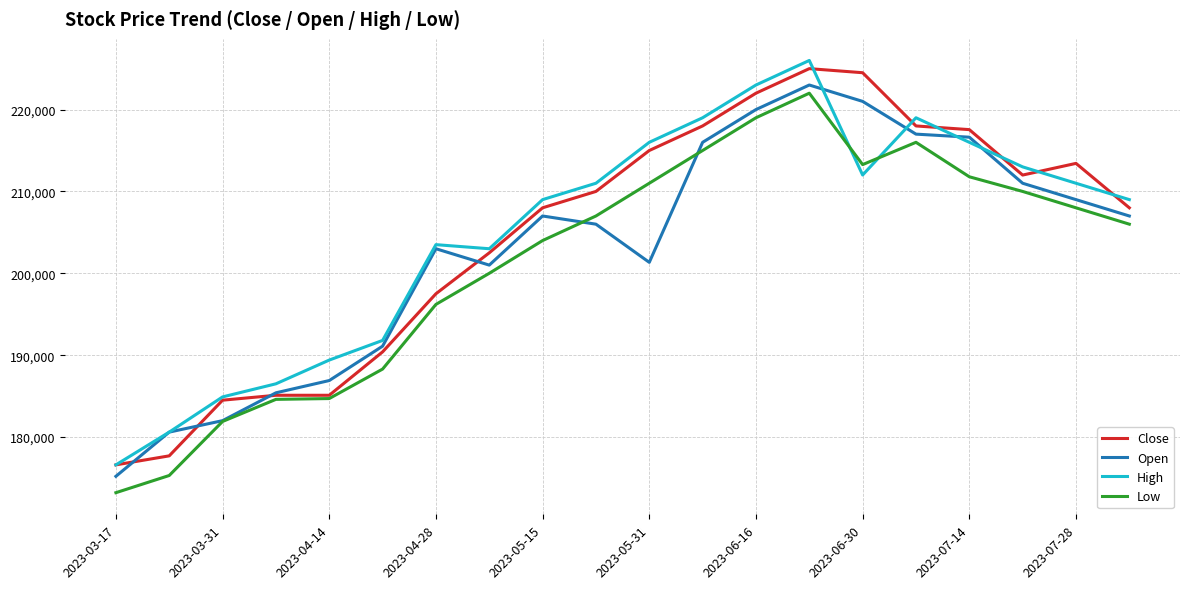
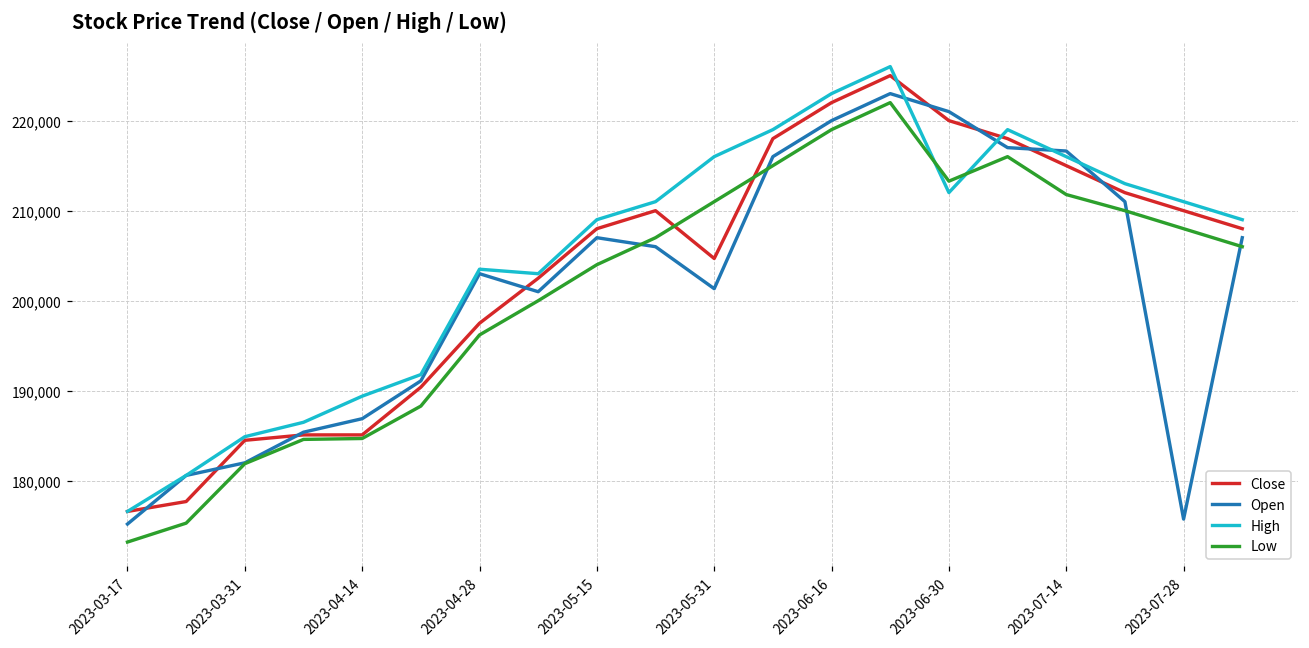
Close, 2023-05-31: 215,000 -> 205,000
Close, 2023-06-30: 225,000 -> 220,000
Close, 2023-07-14: 218,000 -> 215,000
Close, 2023-07-28: 213,000 -> 210,000
Open, 2023-07-28: 209,000 -> 176,000
